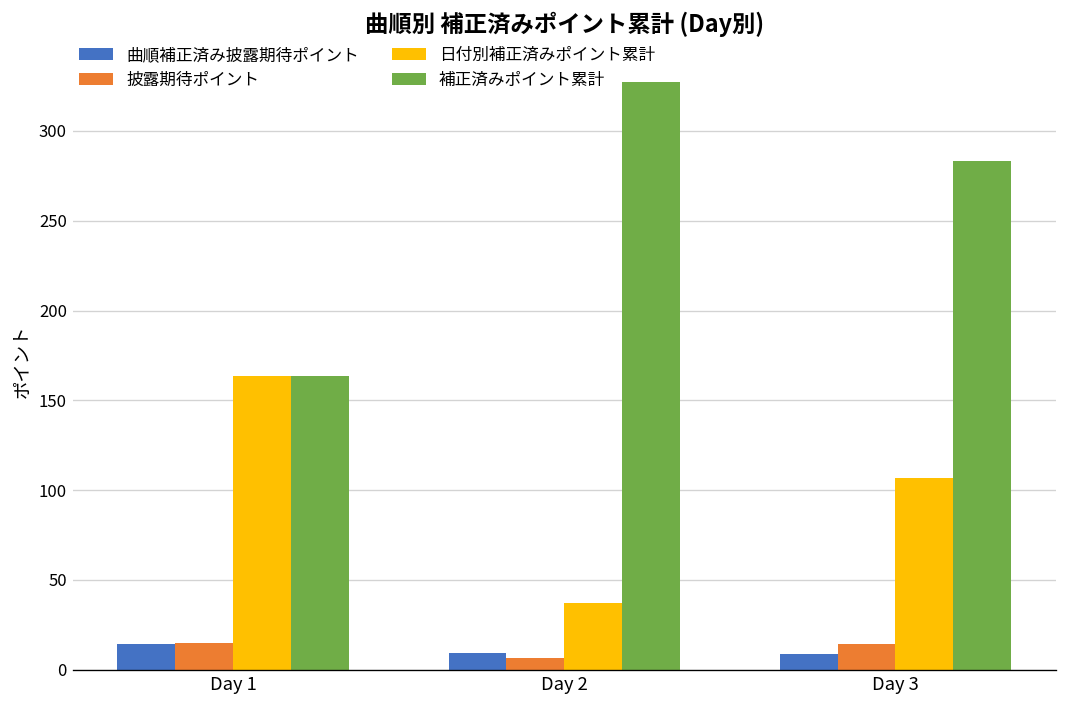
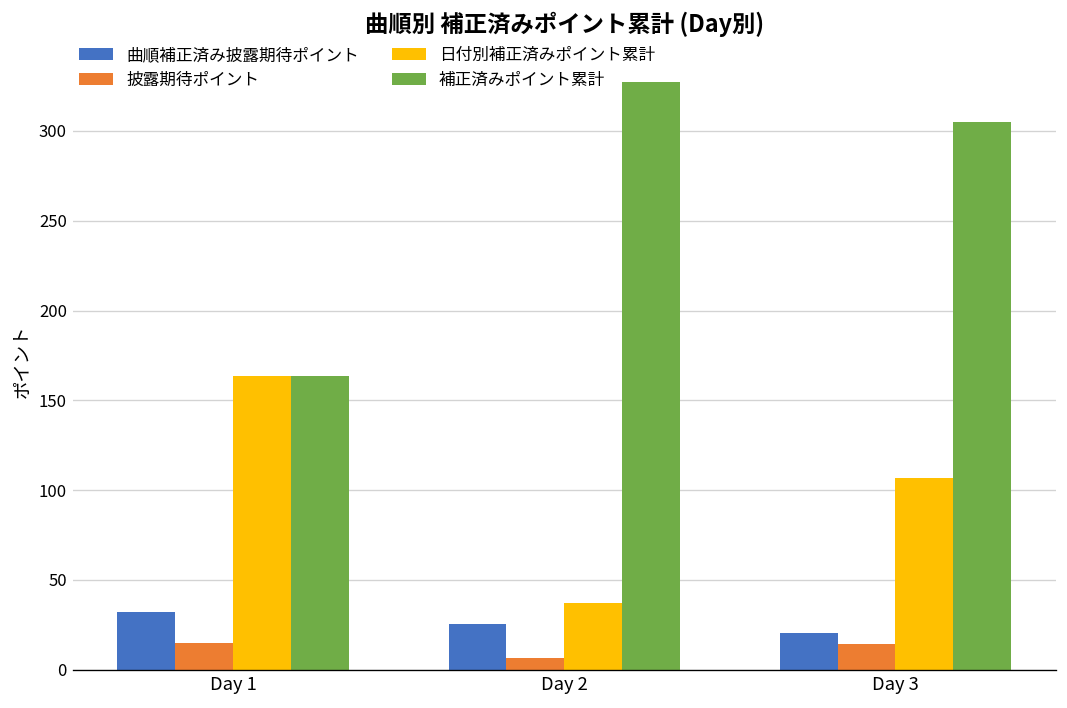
曲順補正済み披露期待ポイント, Day 1: 14 -> 32
曲順補正済み披露期待ポイント, Day 2: 9 -> 26
曲順補正済み披露期待ポイント, Day 3: 9 -> 21
補正済みポイント累計, Day 3: 283 -> 305
